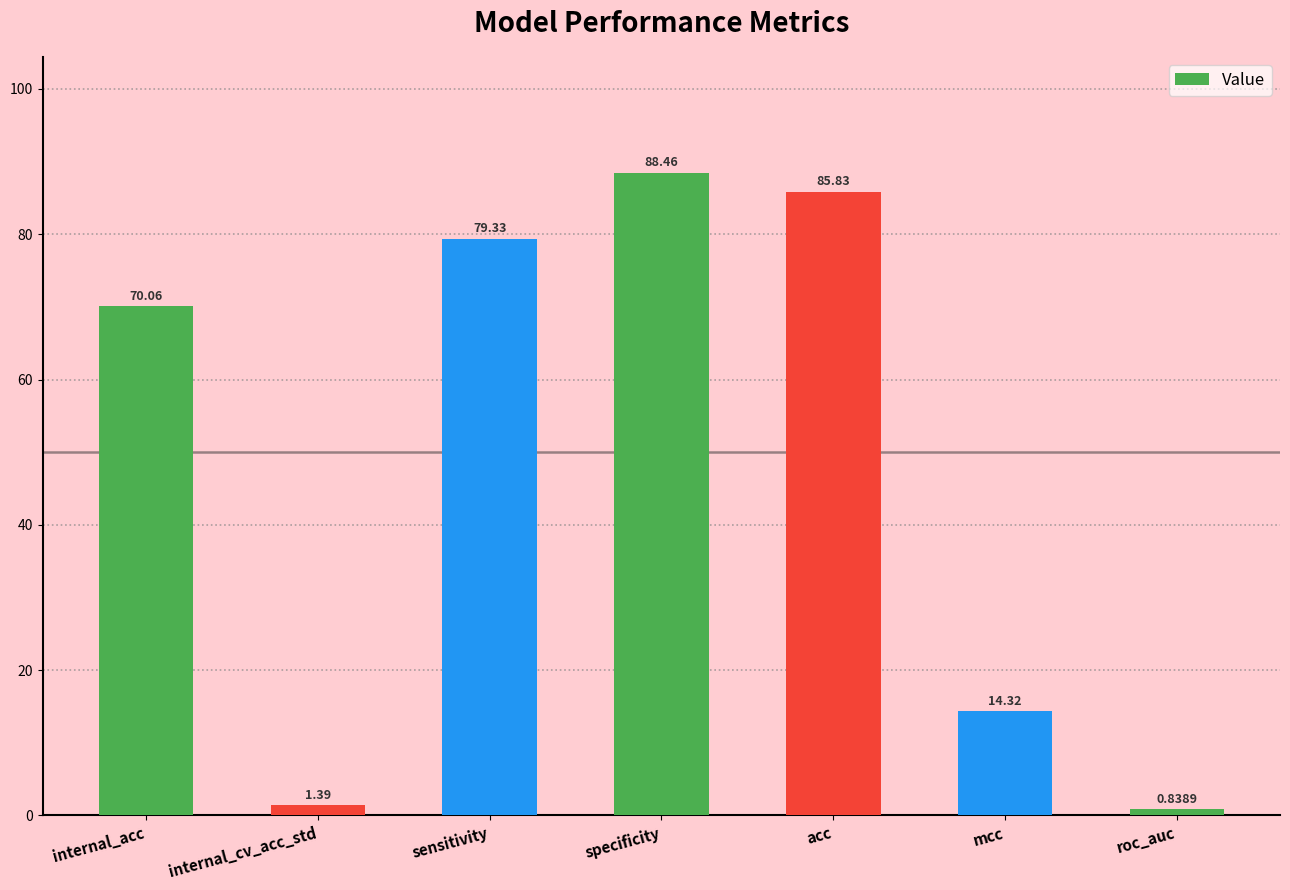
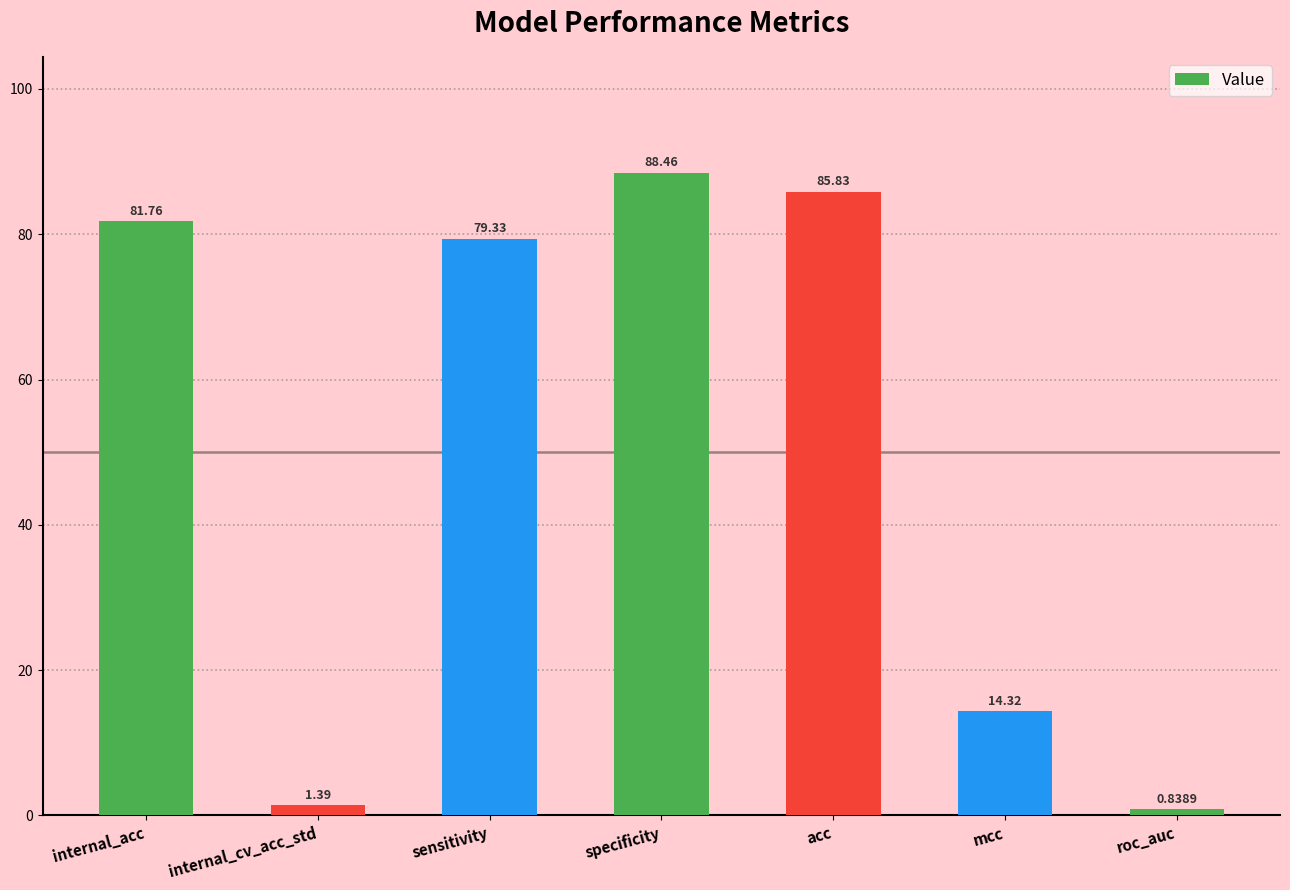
internal_acc: 70.06 -> 81.76
